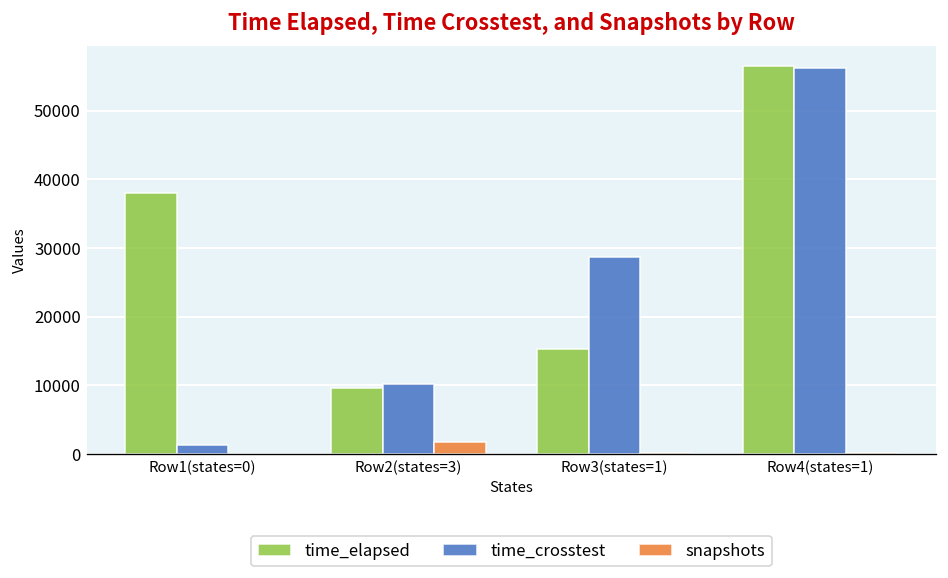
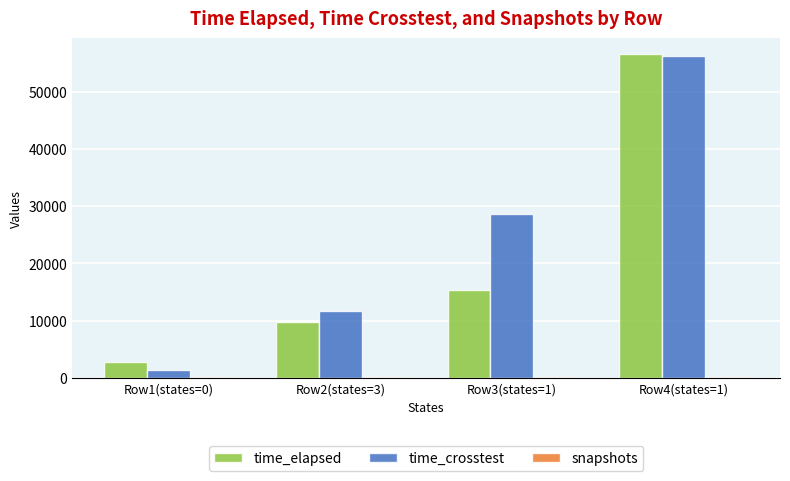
time_elapsed, Row1(states=0): 38000 -> 3000
time_crosstest, Row2(states=3): 10000 -> 12000
snapshots, Row2(states=3): 2000 -> 0
